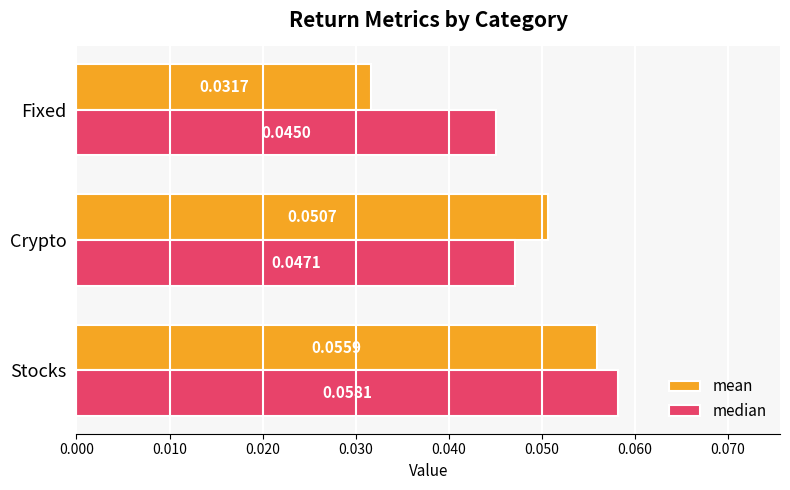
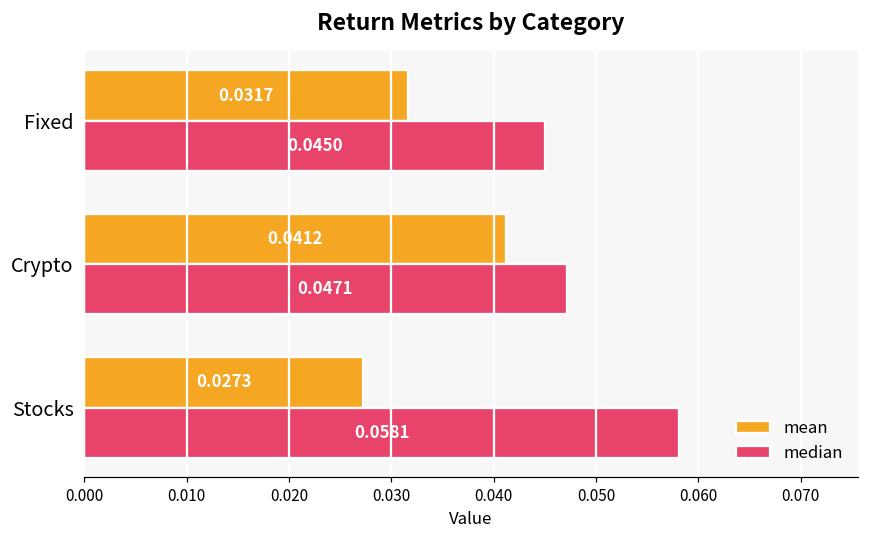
mean, Crypto: 0.0507 -> 0.0412
mean, Stocks: 0.0559 -> 0.0273
